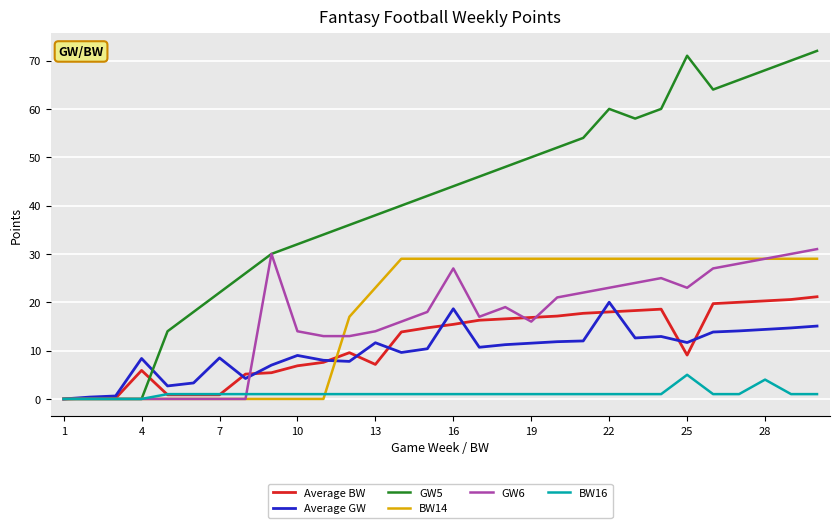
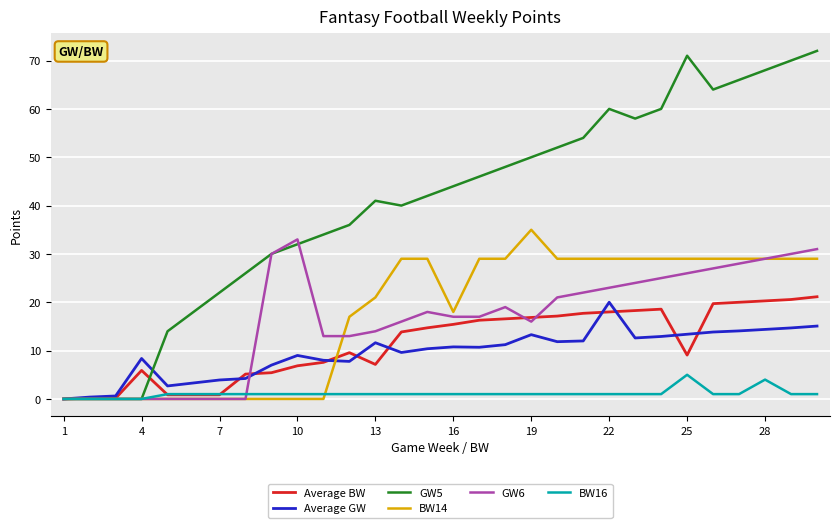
Average GW, 7: 8 -> 4
GW6, 10: 14 -> 33
GW5, 13: 38 -> 41
BW14, 13: 23 -> 21
Average GW, 16: 19 -> 11
BW14, 16: 29 -> 18
GW6, 16: 27 -> 17
Average GW, 19: 12 -> 13
BW14, 19: 29 -> 35
Average GW, 25: 12 -> 13
GW6, 25: 23 -> 26
